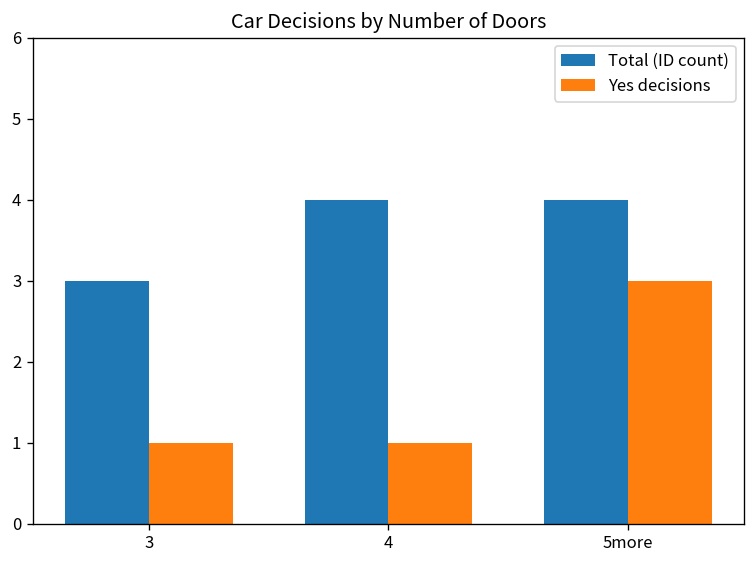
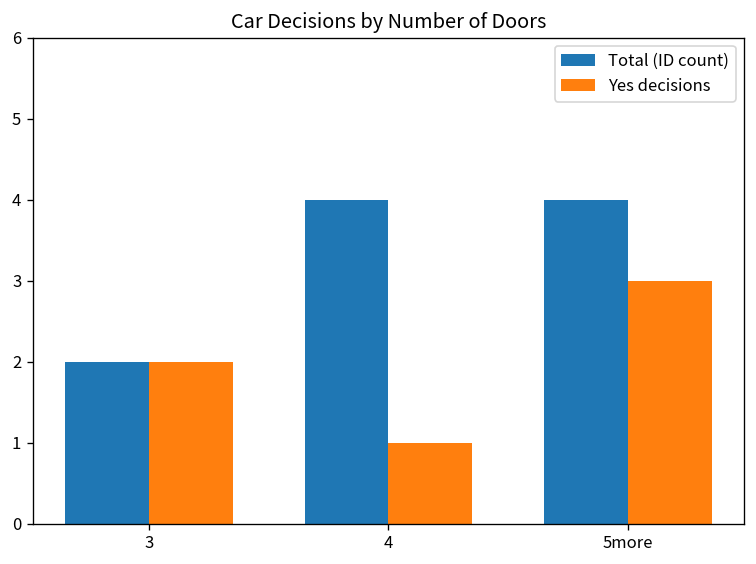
Total (ID count), 3: 3 -> 2
Yes decisions, 3: 1 -> 2
